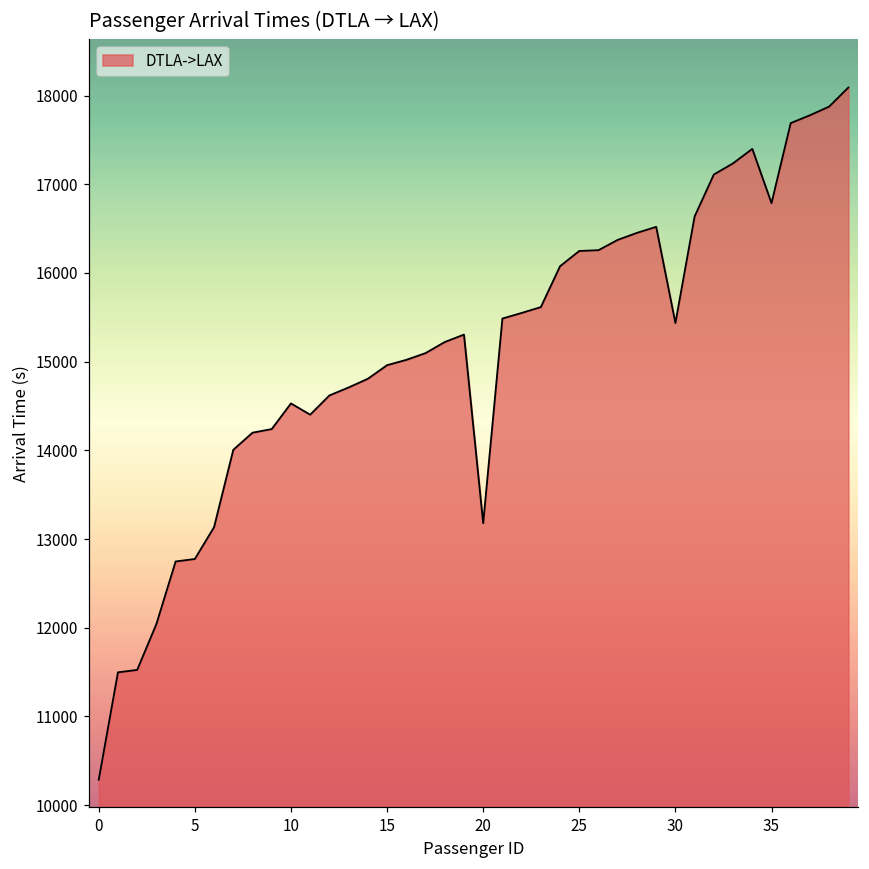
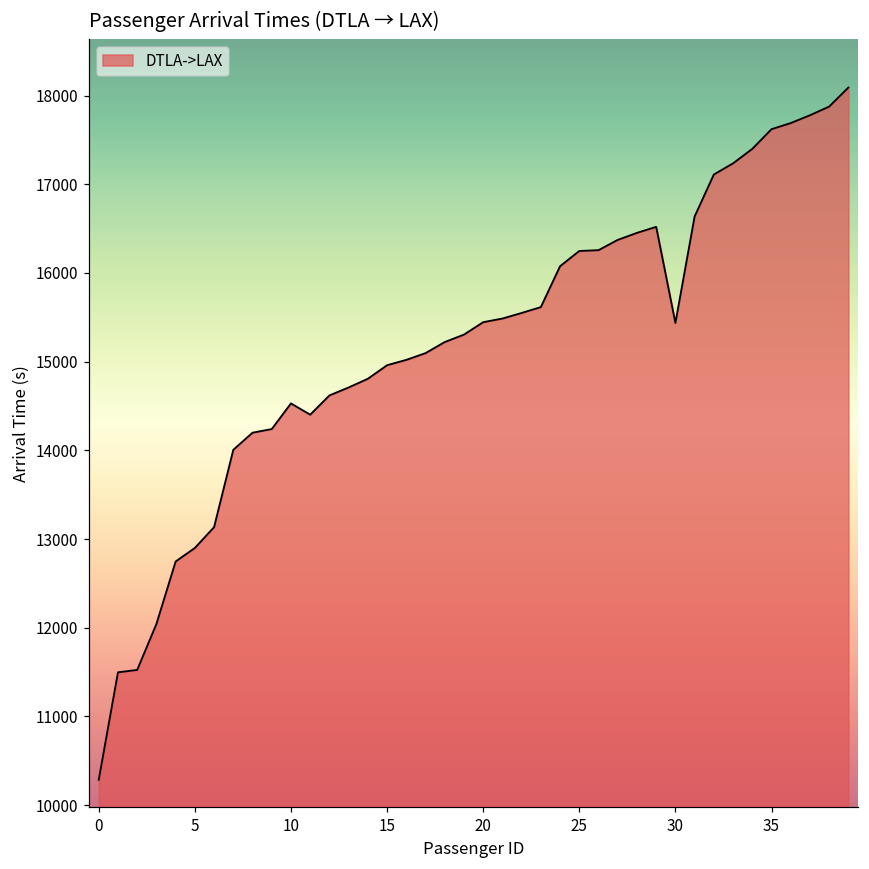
5: 12800 -> 12900
20: 13200 -> 15400
35: 16800 -> 17600
